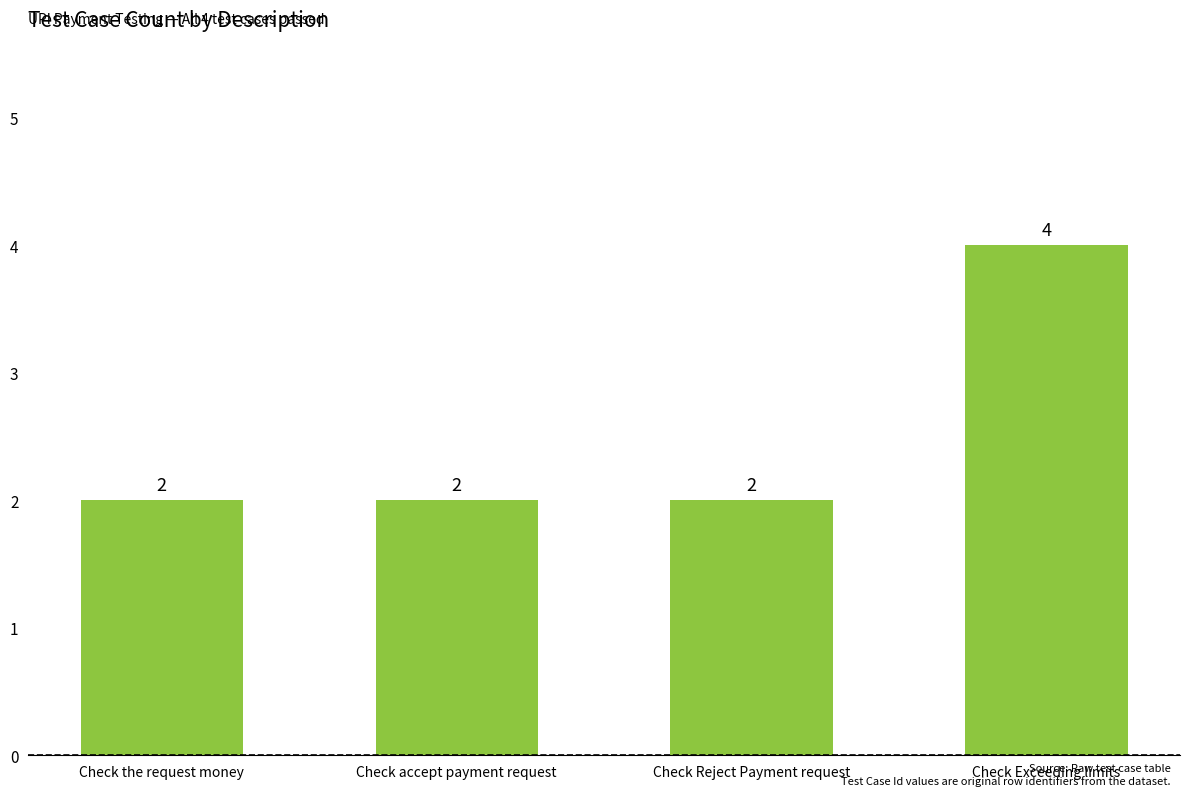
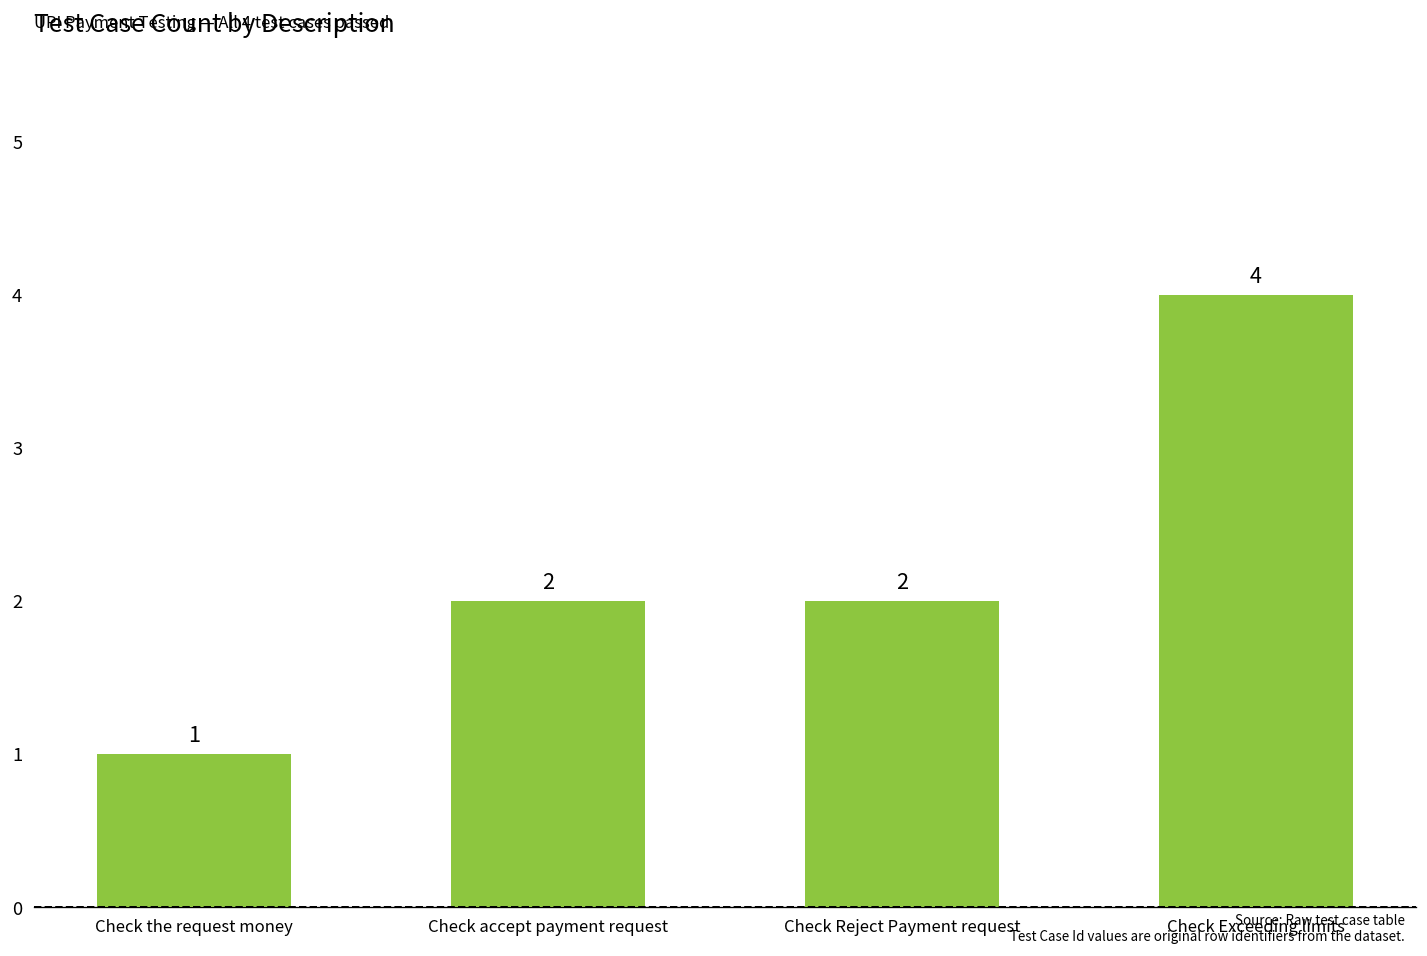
Check the request money: 2 -> 1
